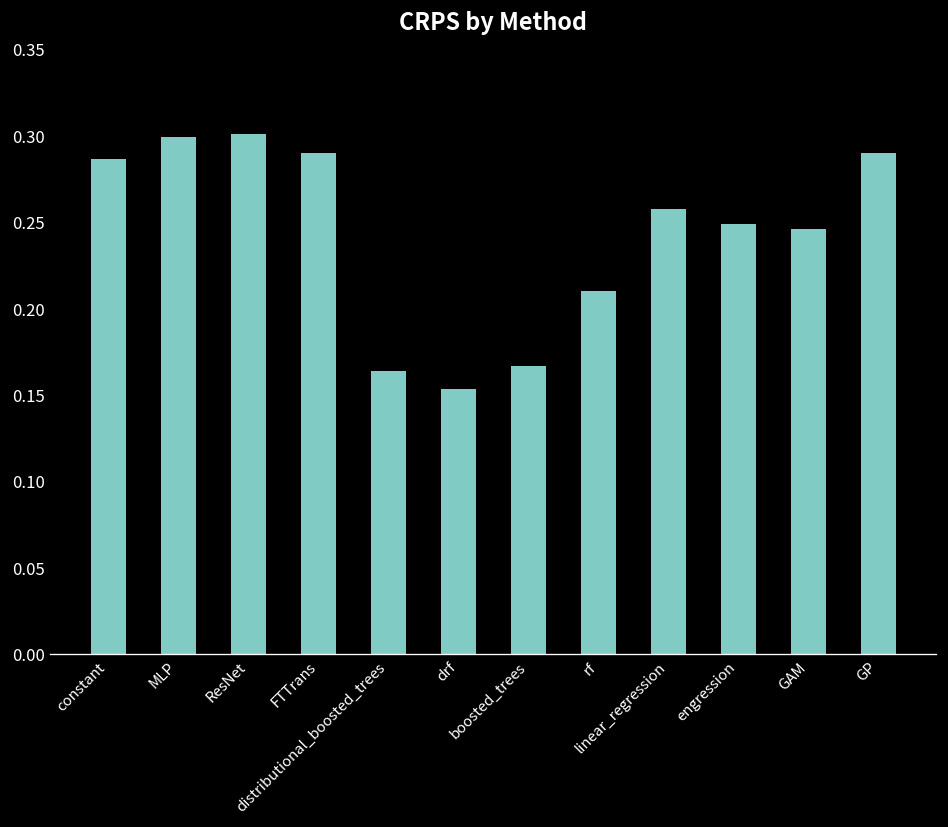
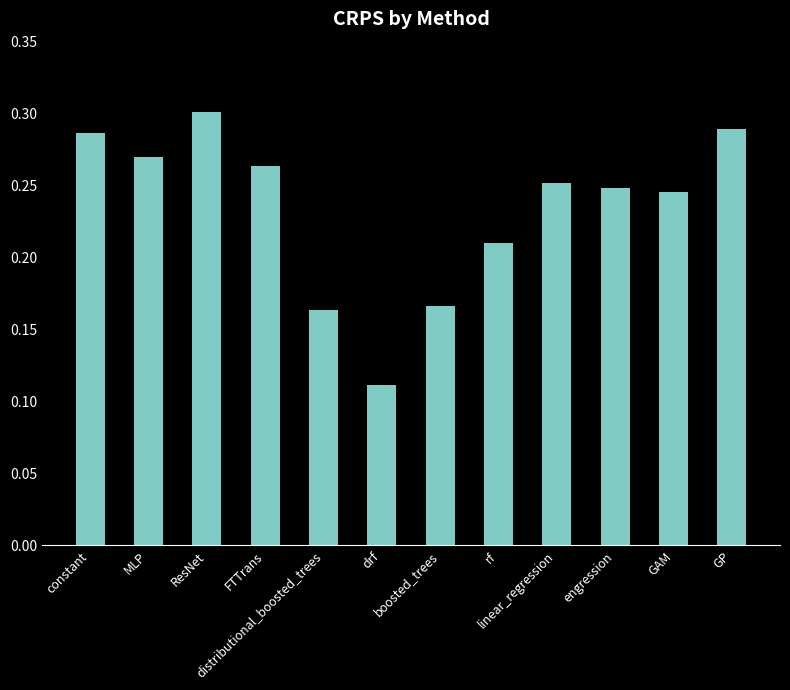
MLP: 0.299 -> 0.270
FTTrans: 0.290 -> 0.263
drf: 0.153 -> 0.111
linear_regression: 0.257 -> 0.251
